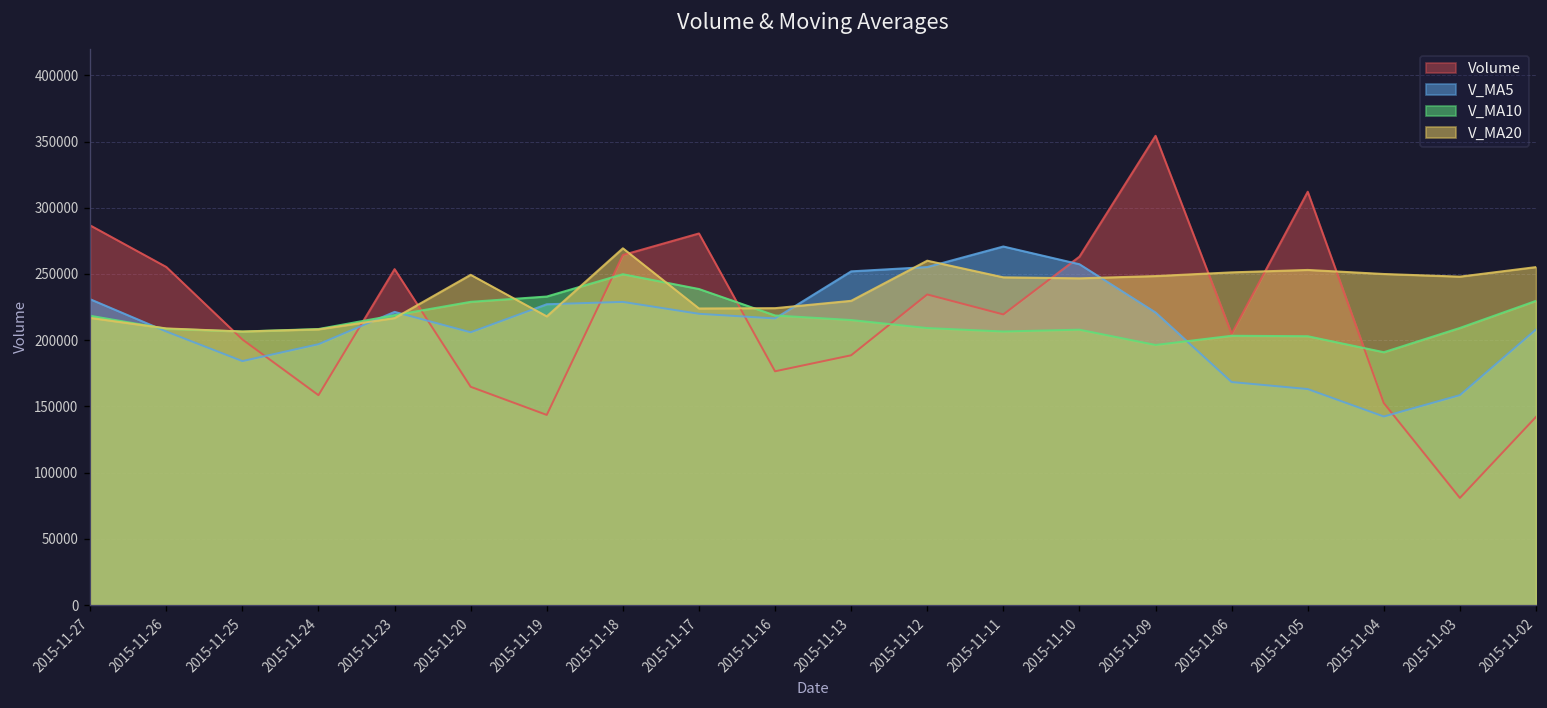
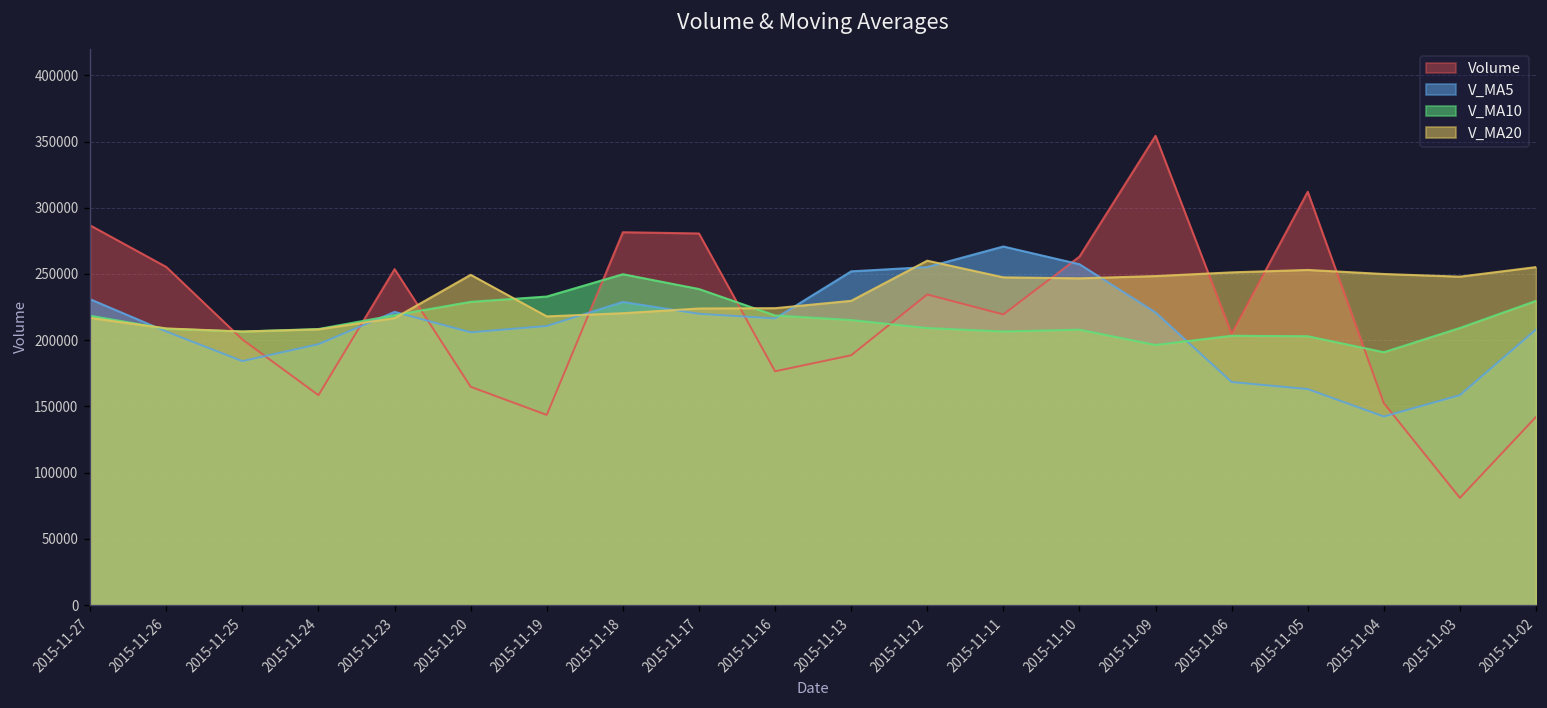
V_MA5, 2015-11-19: 227000 -> 211000
Volume, 2015-11-18: 264000 -> 282000
V_MA20, 2015-11-18: 269000 -> 220000
